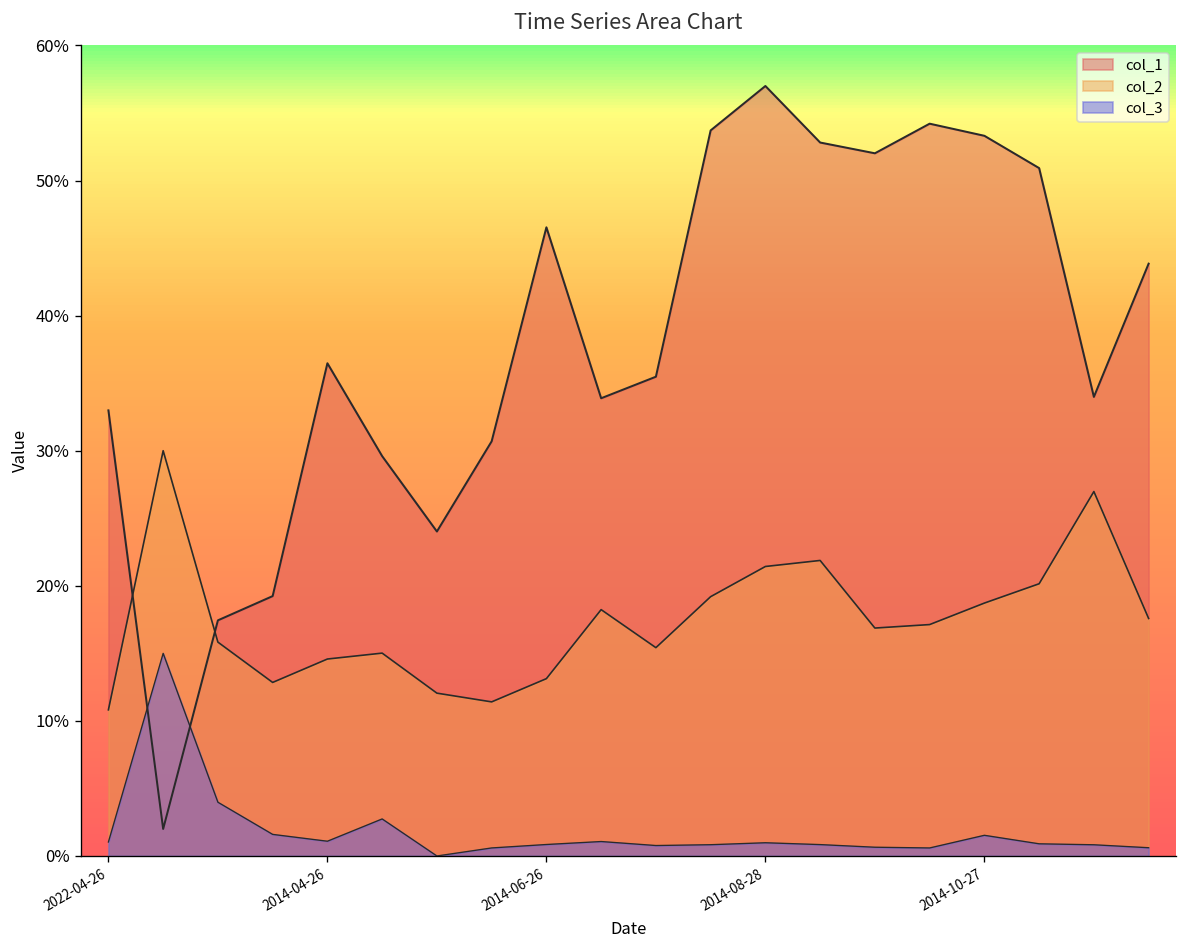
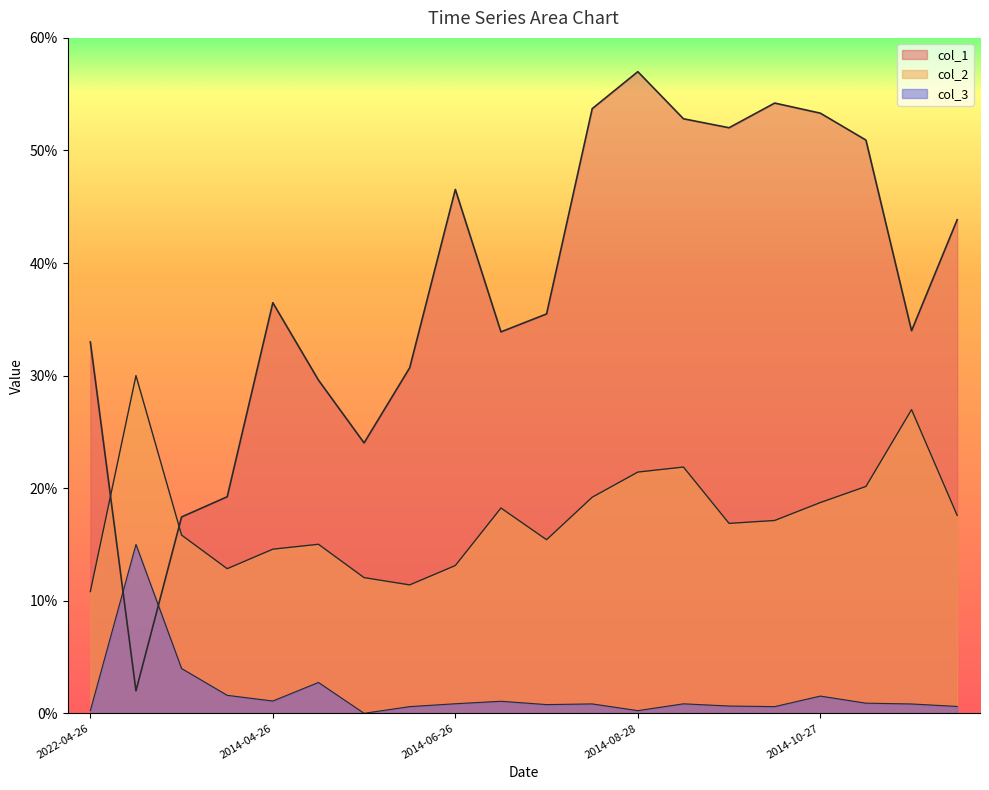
col_3, 2022-04-26: 1.0% -> 0.2%
col_3, 2014-08-28: 1.0% -> 0.2%
